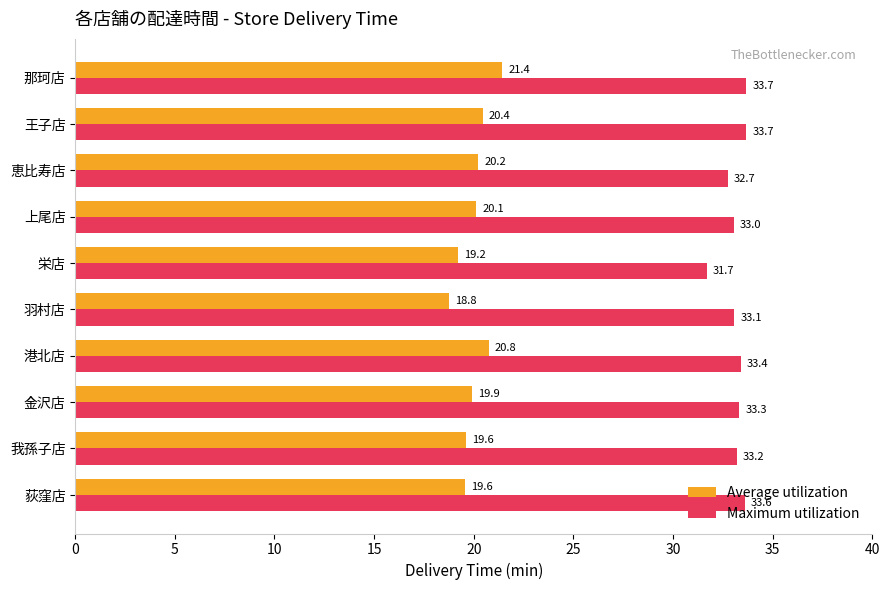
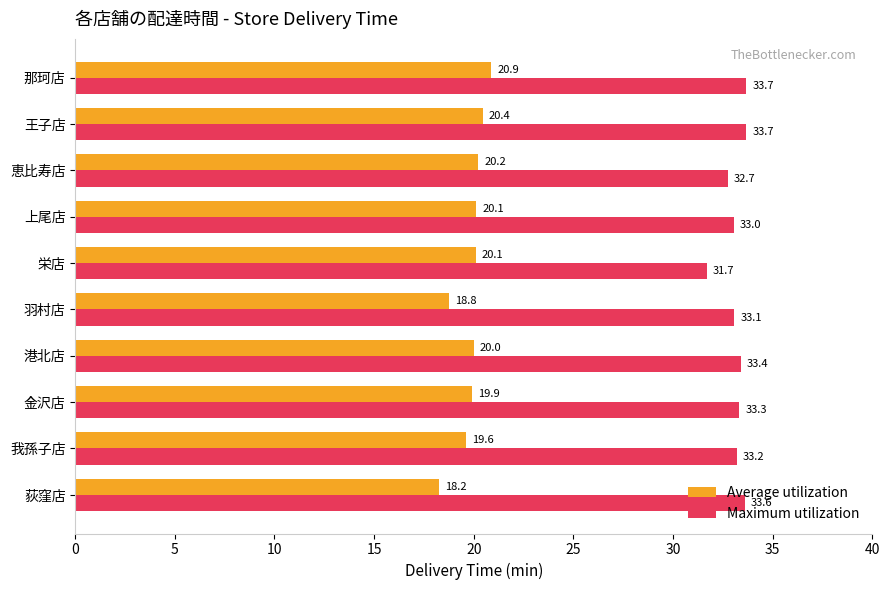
Average utilization, 那珂店: 21.4 -> 20.9
Average utilization, 栄店: 19.2 -> 20.1
Average utilization, 港北店: 20.8 -> 20.0
Average utilization, 荻窪店: 19.6 -> 18.2
